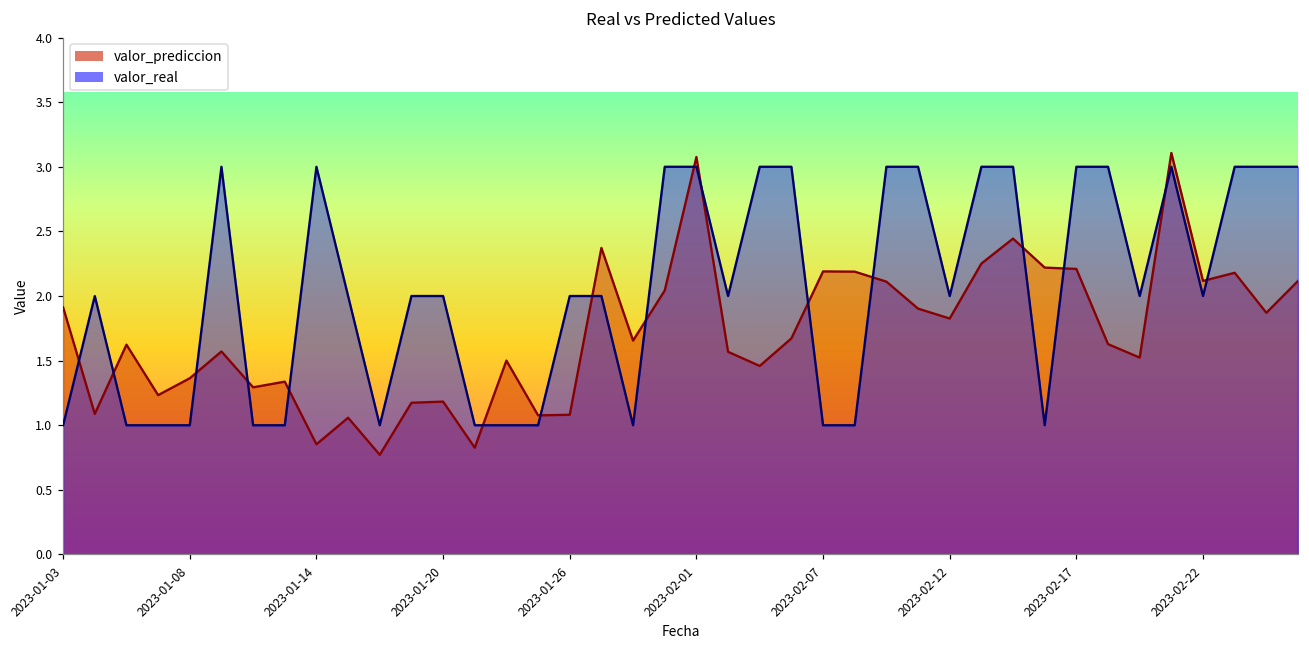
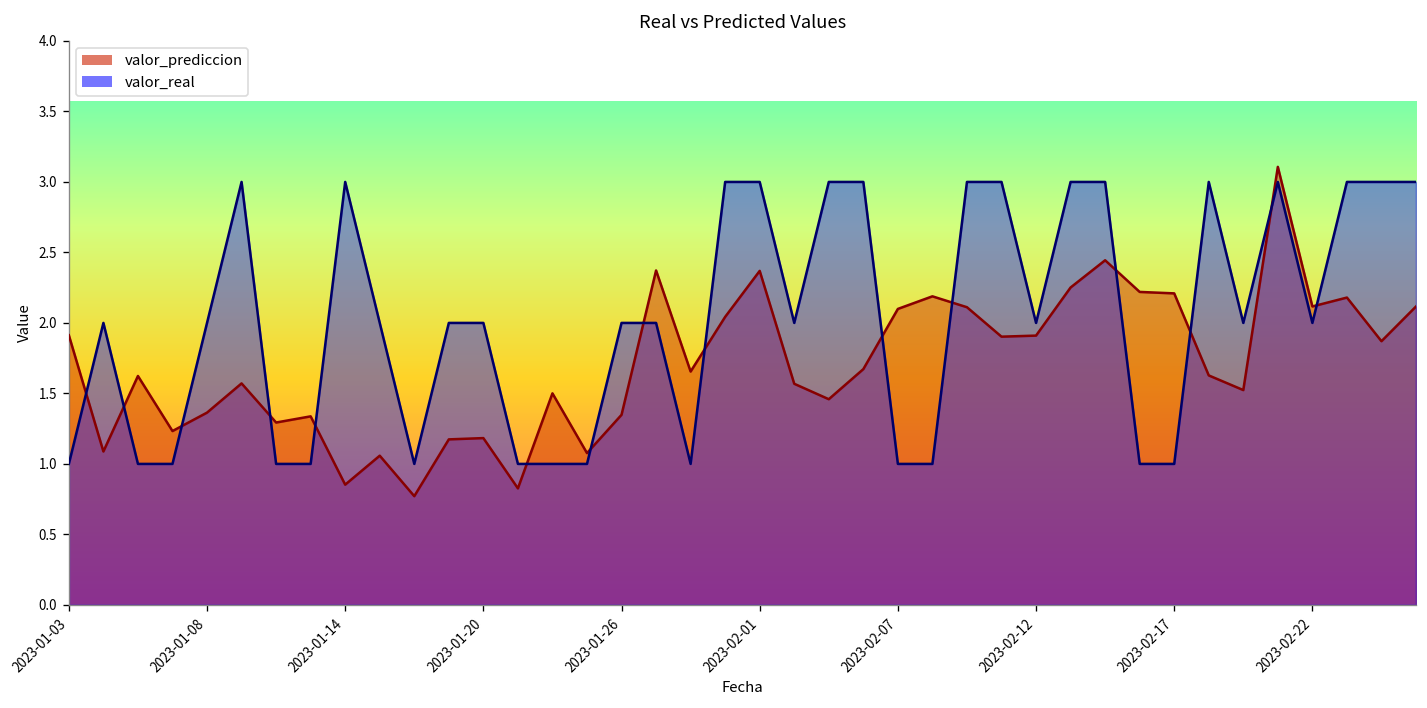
valor_real, 2023-01-08: 1 -> 2
valor_prediccion, 2023-01-26: 1.08 -> 1.35
valor_prediccion, 2023-02-01: 3.08 -> 2.37
valor_prediccion, 2023-02-07: 2.19 -> 2.10
valor_prediccion, 2023-02-12: 1.83 -> 1.91
valor_real, 2023-02-17: 3 -> 1
